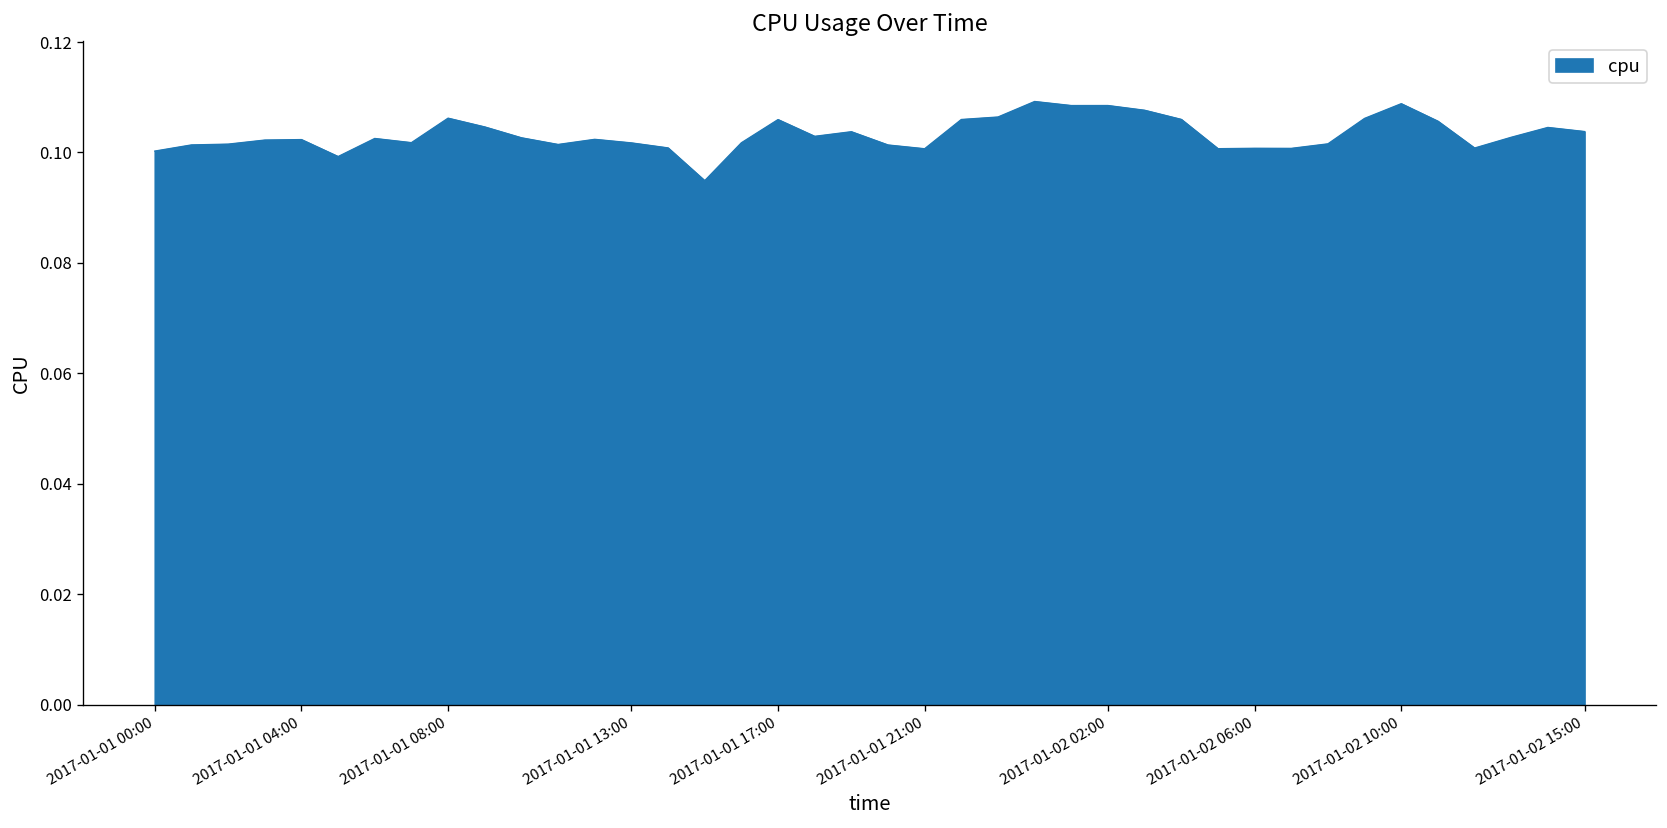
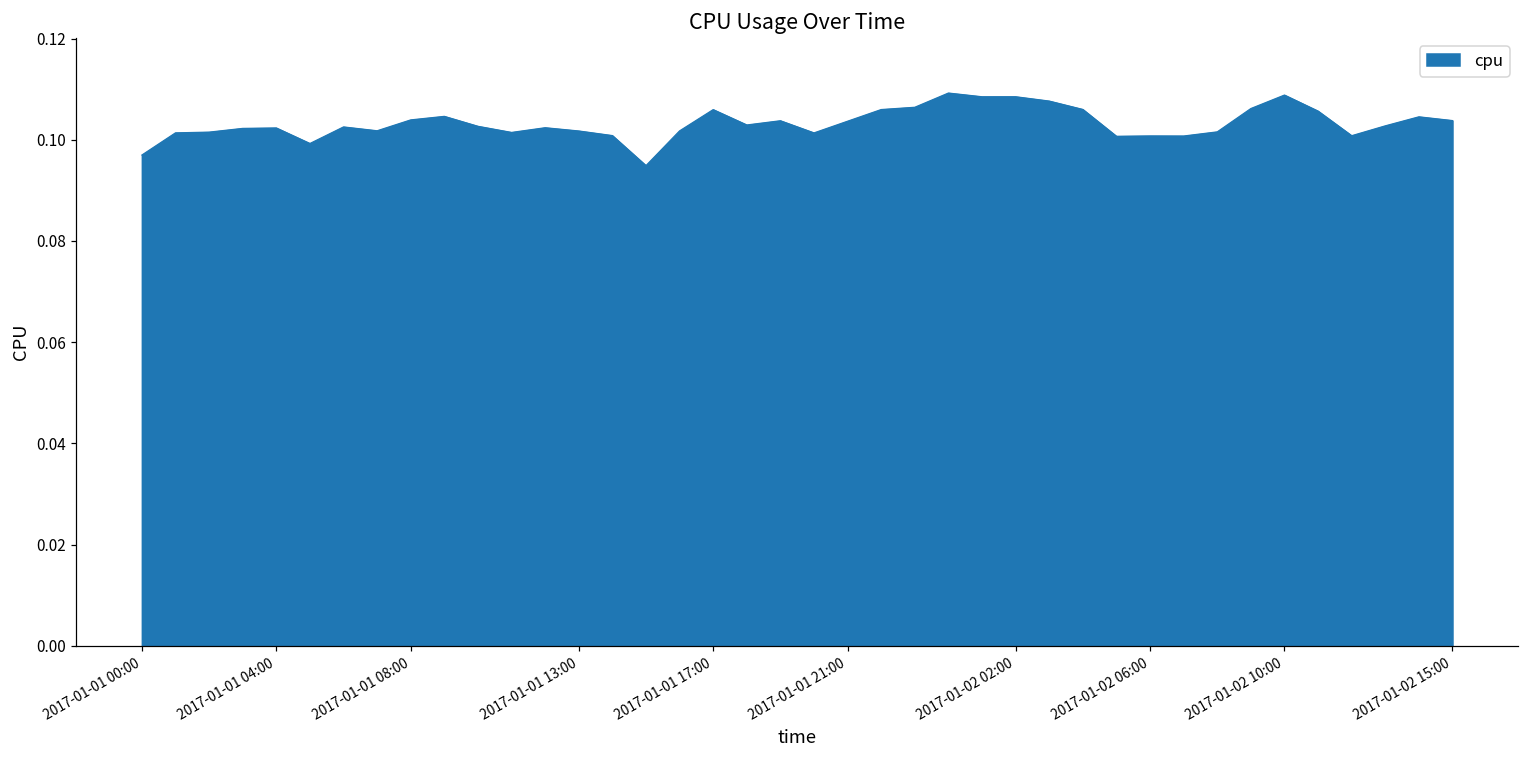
2017-01-01 00:00: 0.100 -> 0.097
2017-01-01 08:00: 0.106 -> 0.104
2017-01-01 21:00: 0.101 -> 0.104
